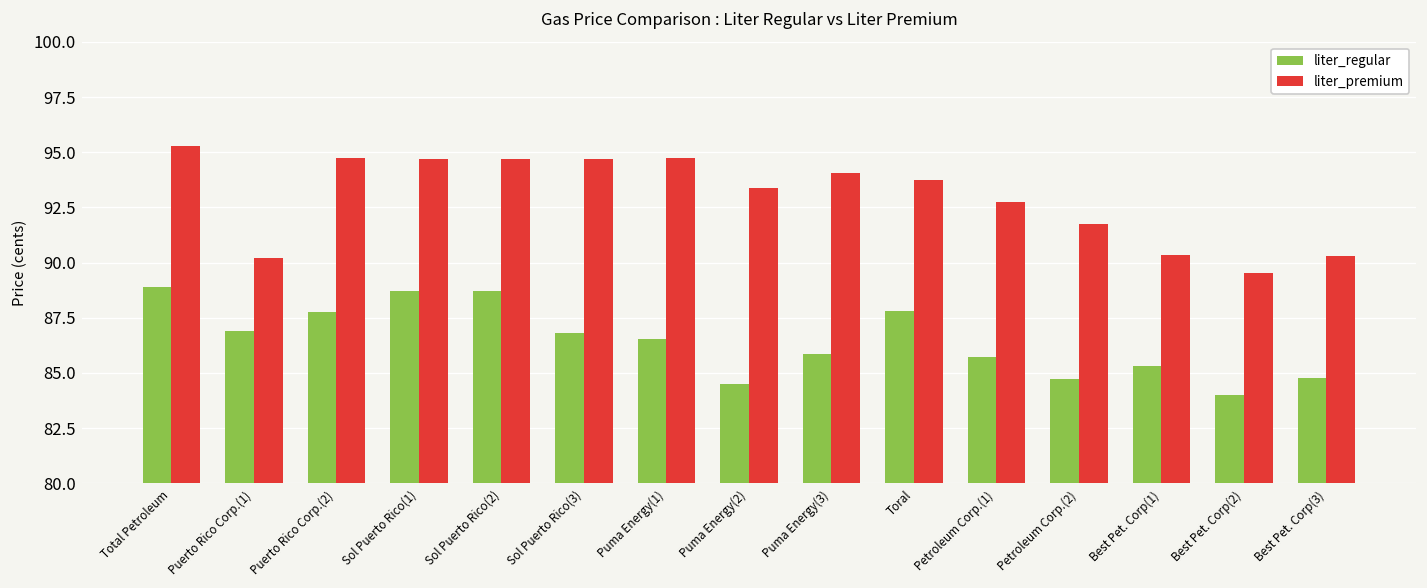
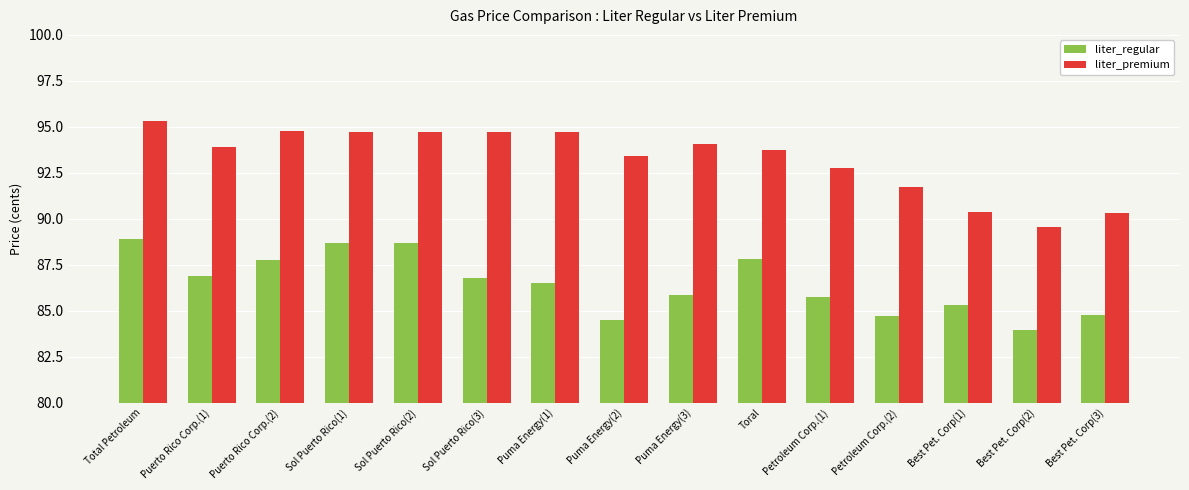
liter_premium, Puerto Rico Corp.(1): 90.2 -> 93.9
